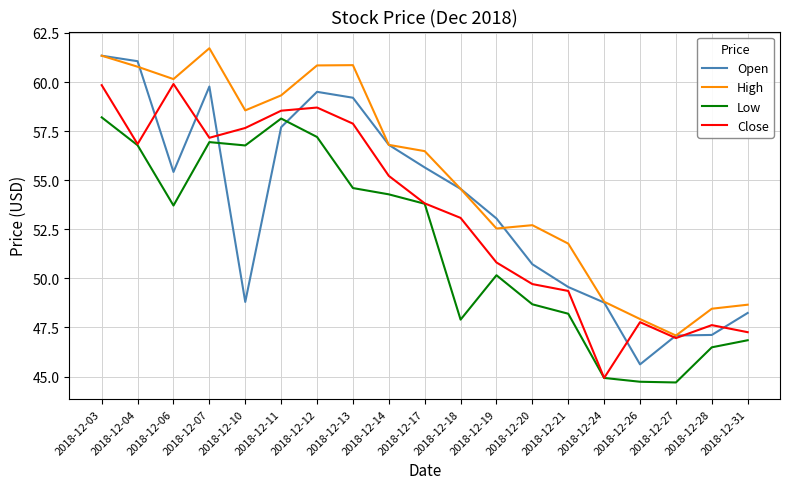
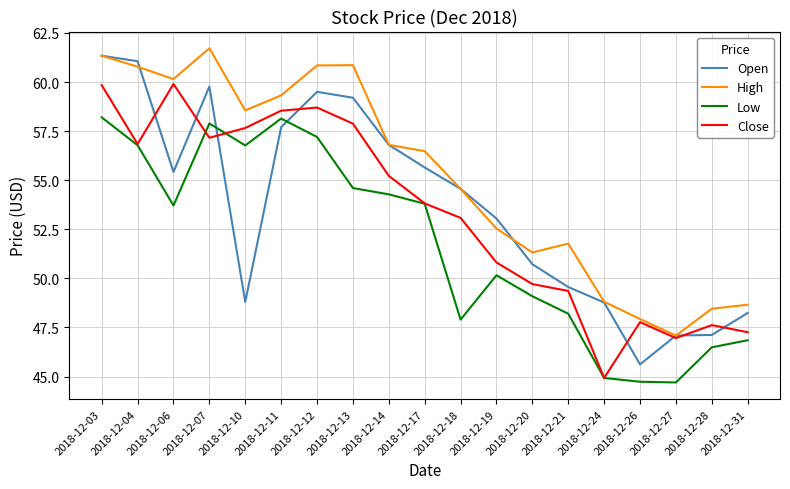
Low, 2018-12-07: 56.9 -> 57.9
High, 2018-12-20: 52.7 -> 51.3
Low, 2018-12-20: 48.7 -> 49.1
